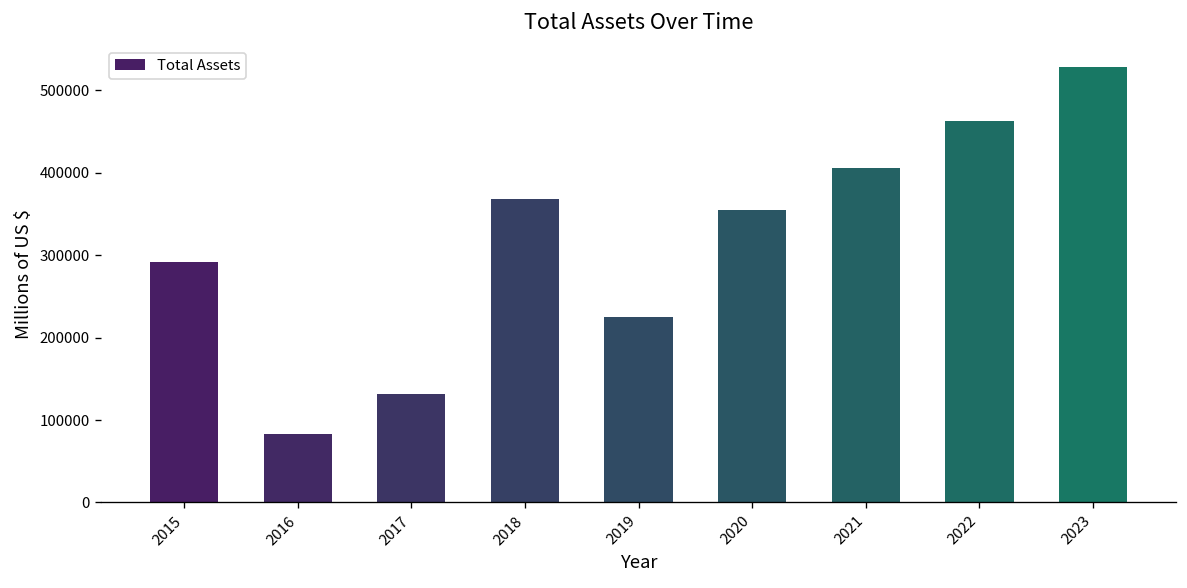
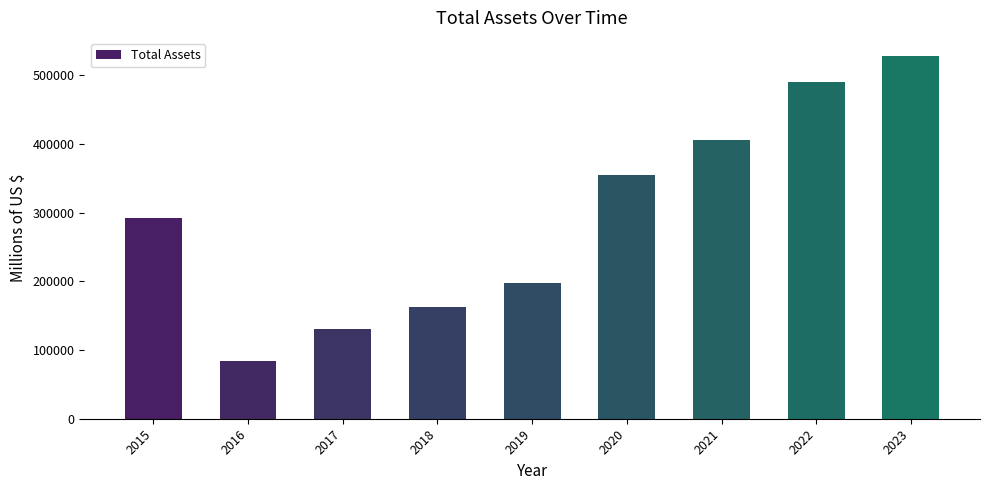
2018: 370000 -> 160000
2019: 230000 -> 200000
2022: 460000 -> 490000
